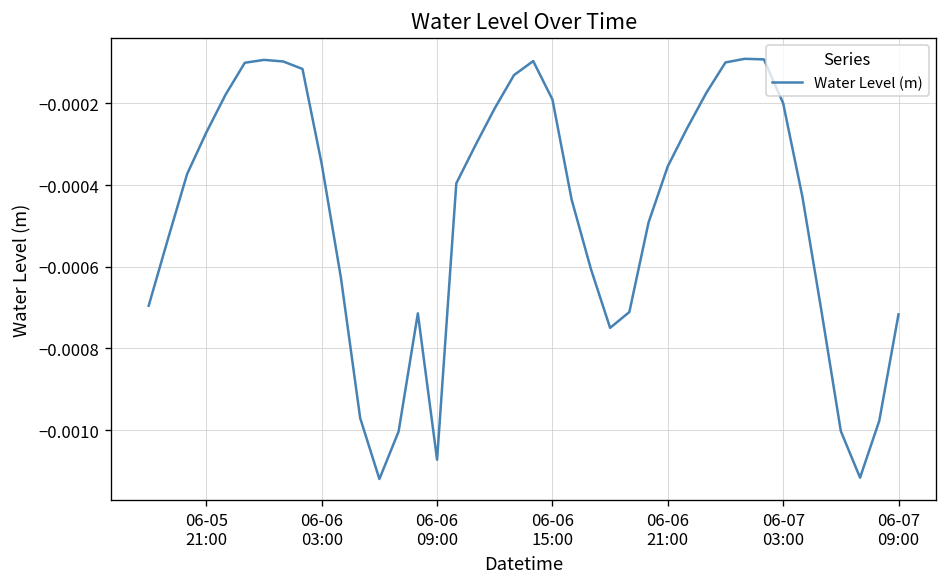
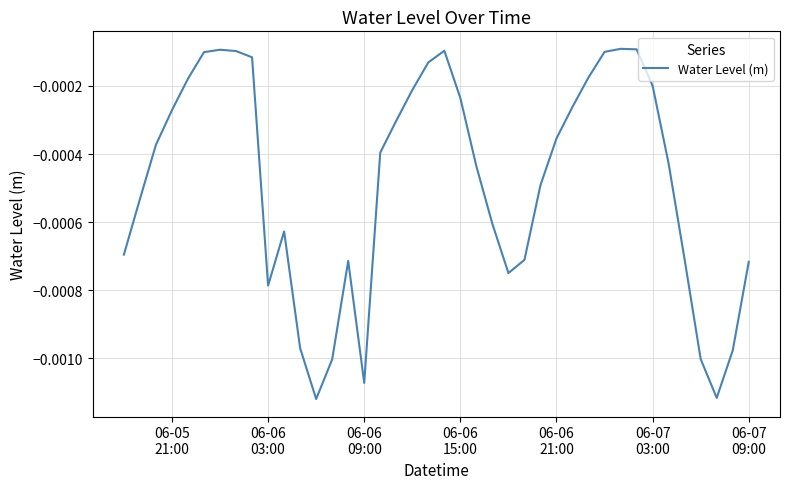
06-06 03:00: -0.00035 -> -0.00079
06-06 15:00: -0.00019 -> -0.00024
